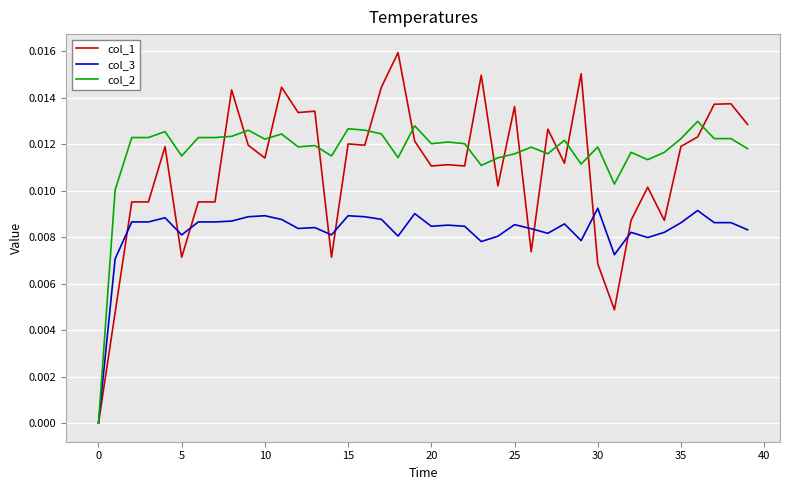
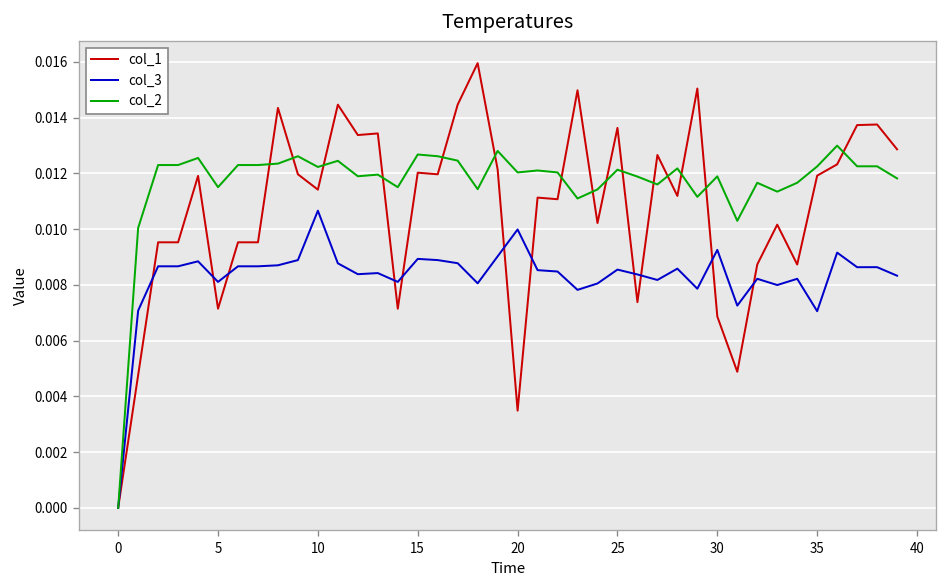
col_3, 10: 0.0089 -> 0.0107
col_1, 20: 0.0111 -> 0.0035
col_3, 20: 0.0085 -> 0.0100
col_2, 25: 0.0116 -> 0.0121
col_3, 35: 0.0086 -> 0.0071
